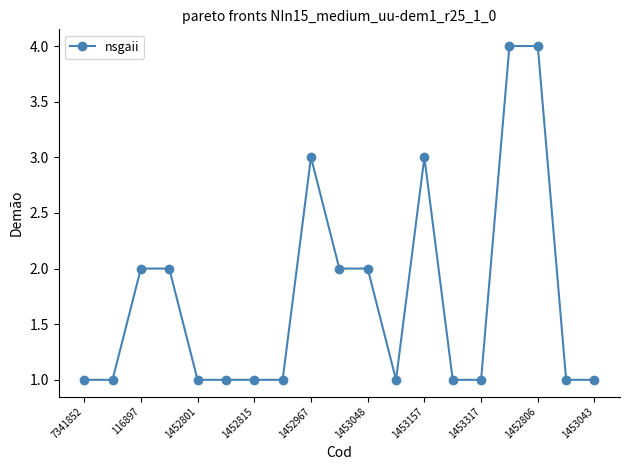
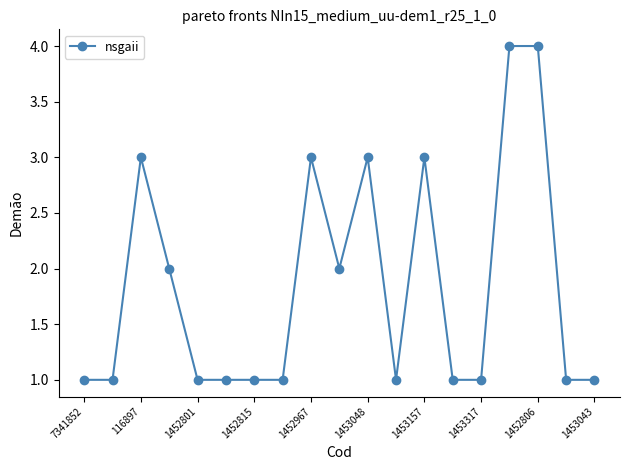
116897: 2 -> 3
1453048: 2 -> 3
